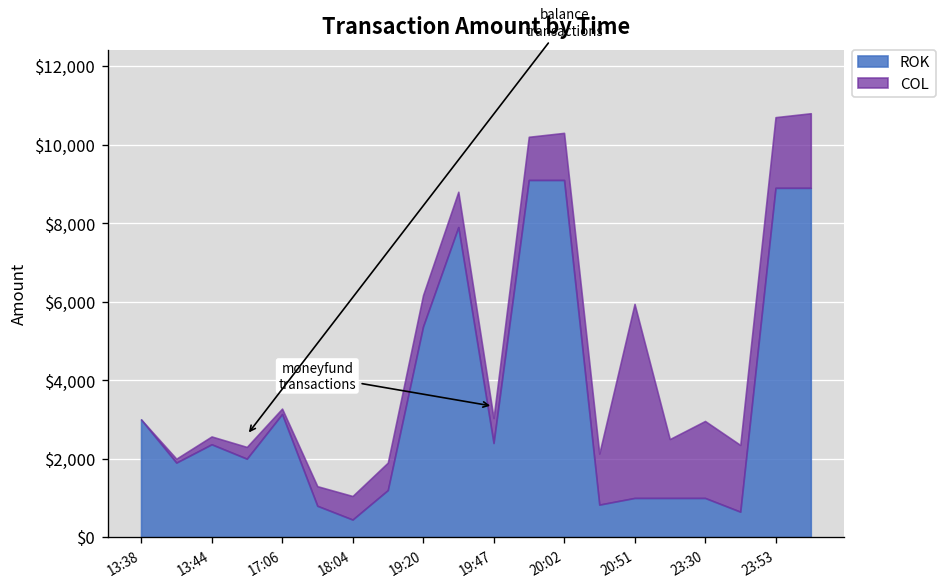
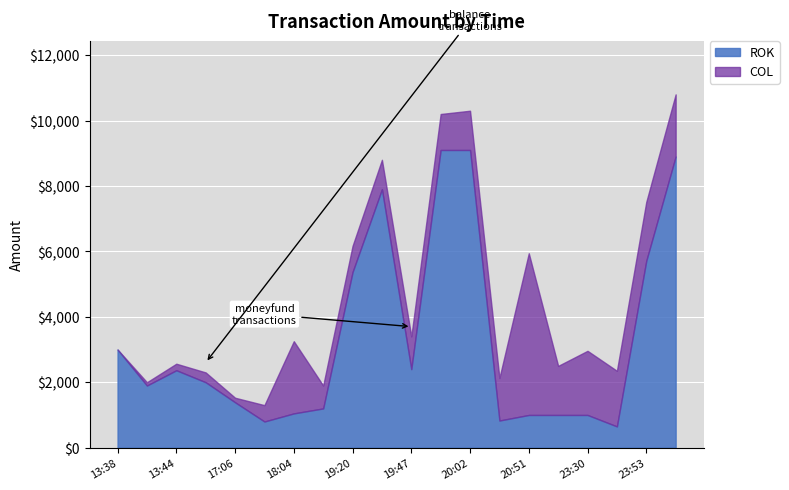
ROK, 17:06: $3,100 -> $1,400
ROK, 18:04: $400 -> $1,000
COL, 18:04: $600 -> $2,200
COL, 19:47: $600 -> $1,000
ROK, 23:53: $8,900 -> $5,700
